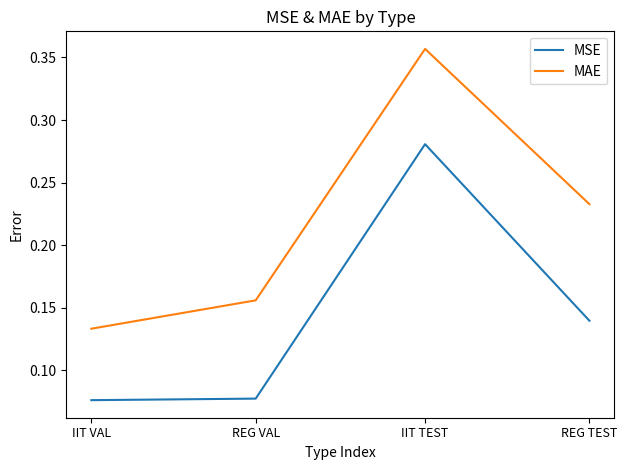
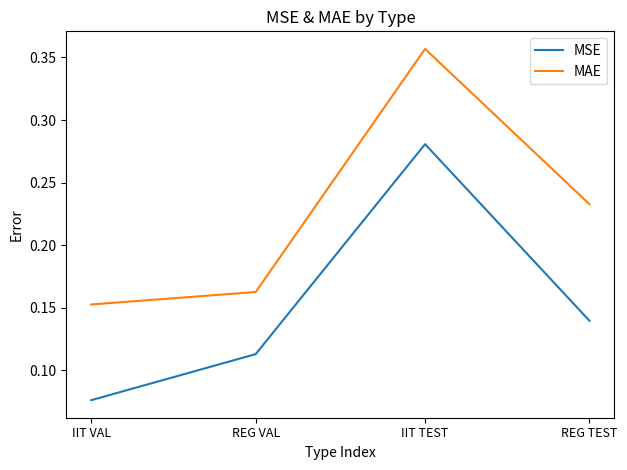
MAE, IIT VAL: 0.133 -> 0.153
MSE, REG VAL: 0.077 -> 0.113
MAE, REG VAL: 0.156 -> 0.163
